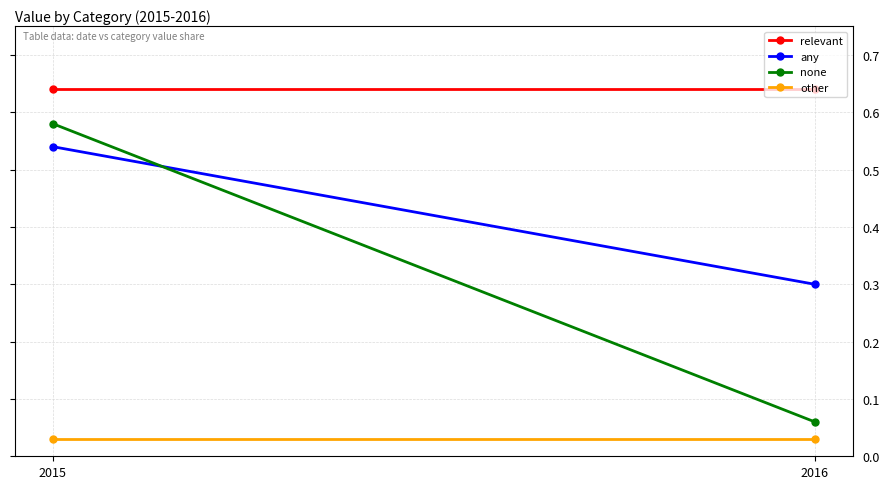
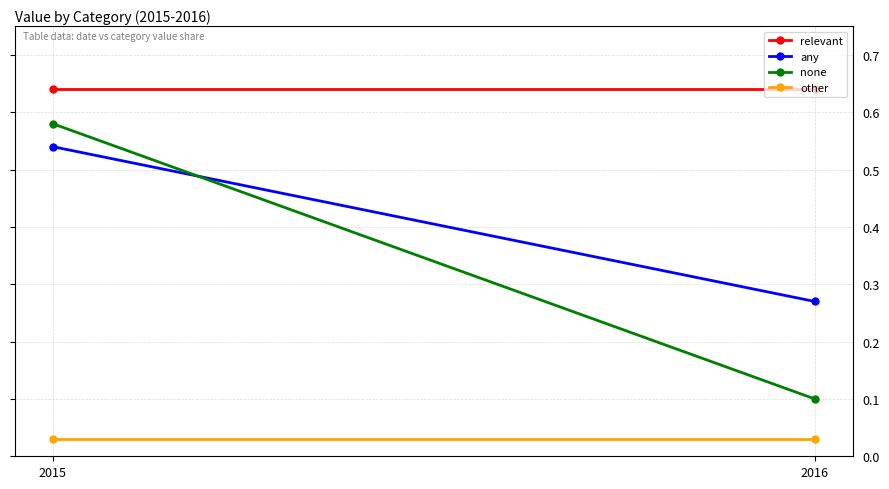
any, 2016: 0.30 -> 0.27
none, 2016: 0.06 -> 0.10
